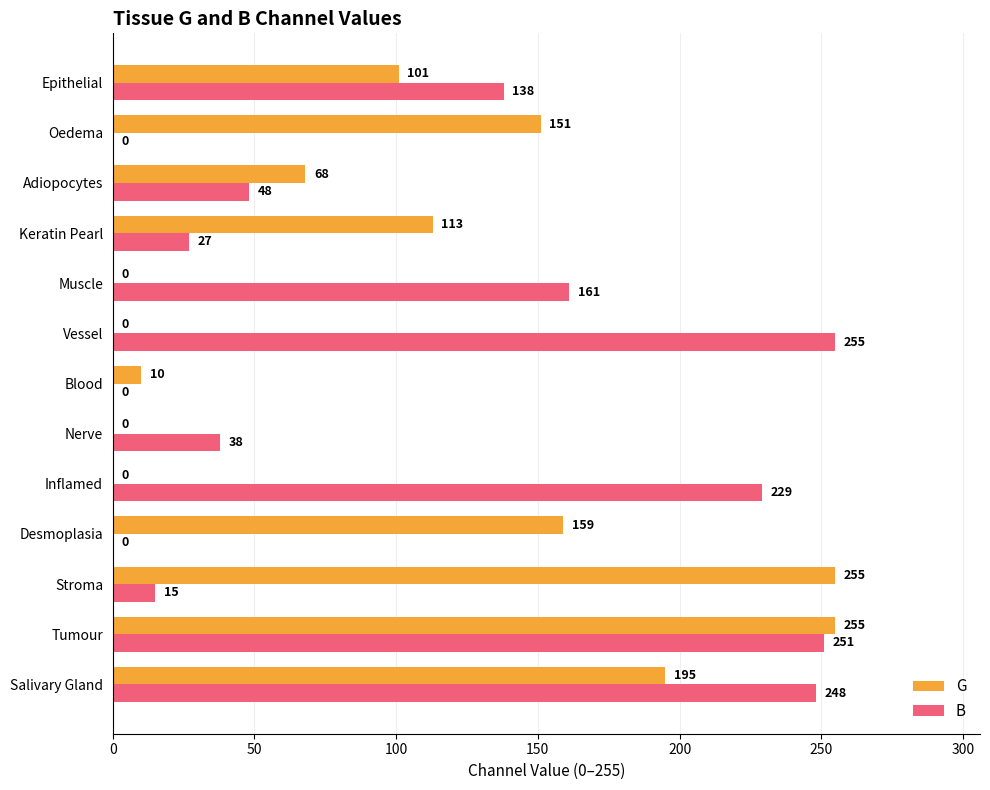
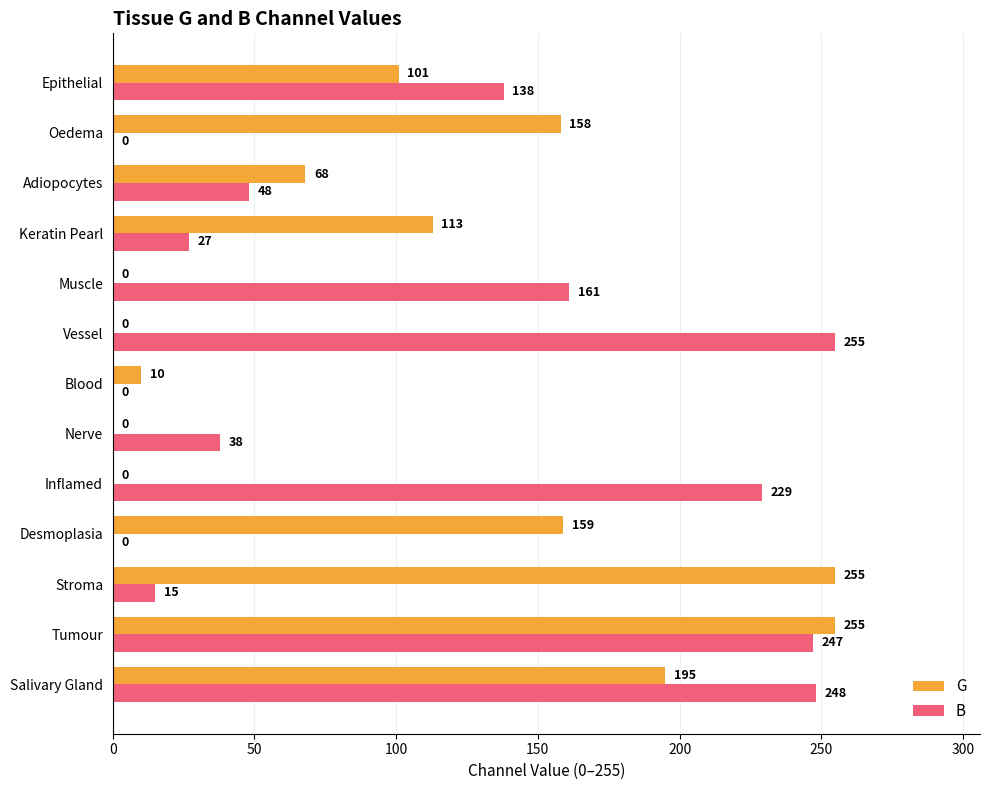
G, Oedema: 151 -> 158
B, Tumour: 251 -> 247
